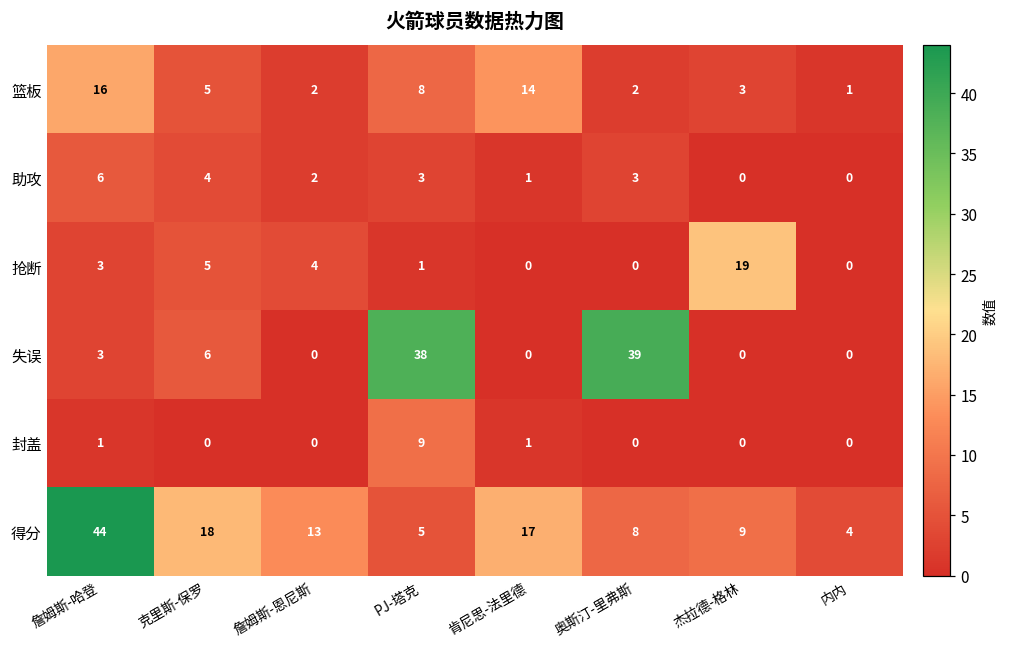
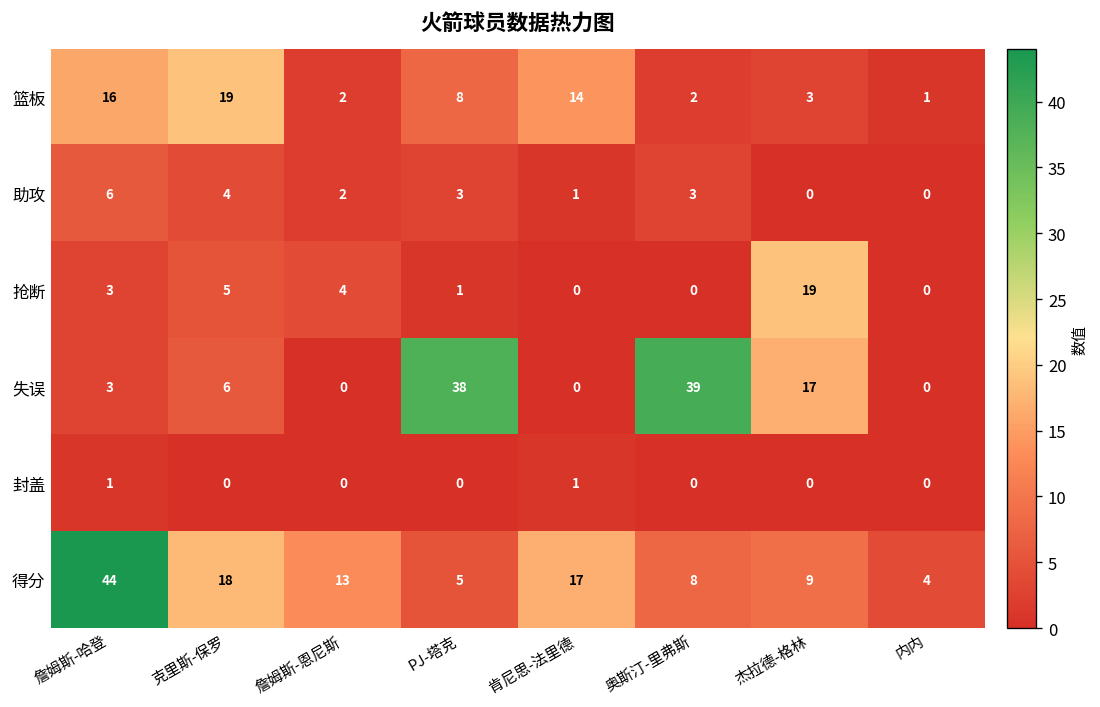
篮板, 克里斯-保罗: 5 -> 19
失误, 杰拉德-格林: 0 -> 17
封盖, PJ-塔克: 9 -> 0
